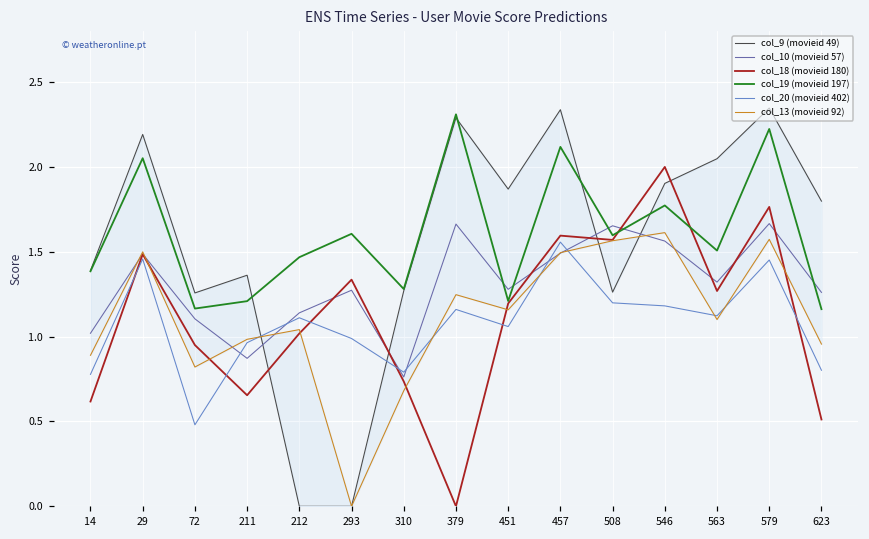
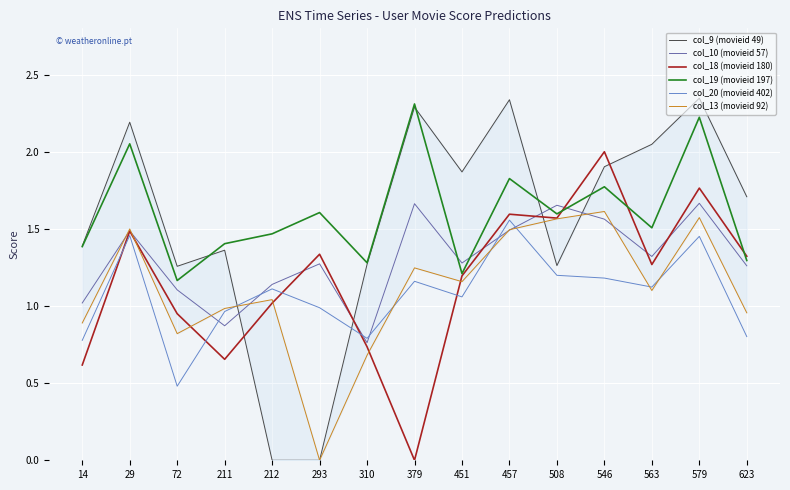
col_19 (movieid 197), 211: 1.21 -> 1.40
col_19 (movieid 197), 457: 2.12 -> 1.83
col_9 (movieid 49), 623: 1.80 -> 1.71
col_18 (movieid 180), 623: 0.51 -> 1.32
col_19 (movieid 197), 623: 1.16 -> 1.30
